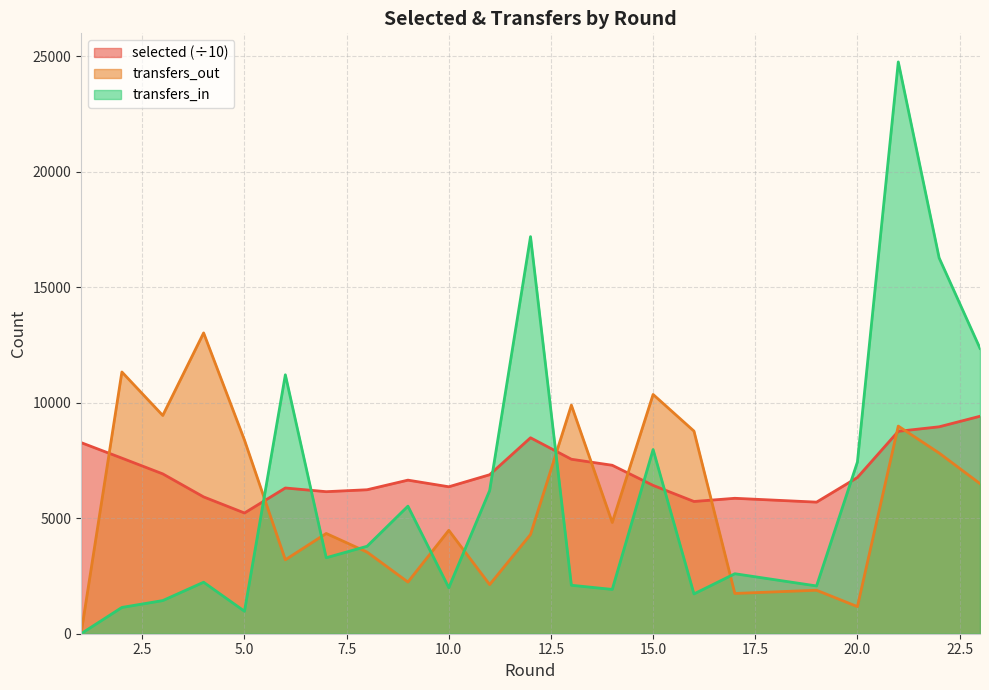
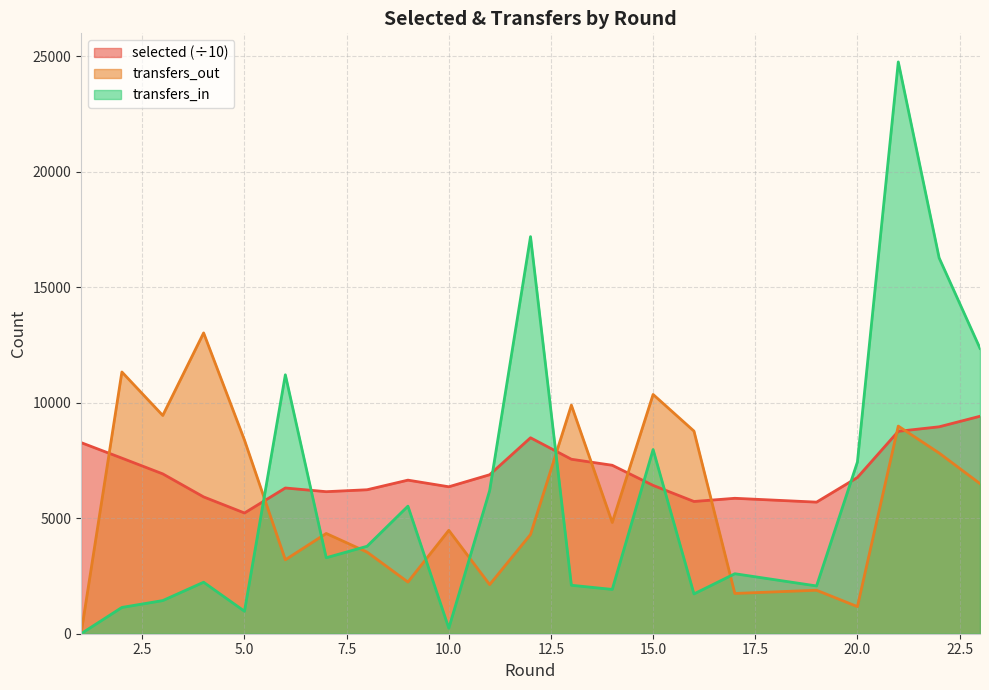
transfers_in, 10.0: 2000 -> 200
